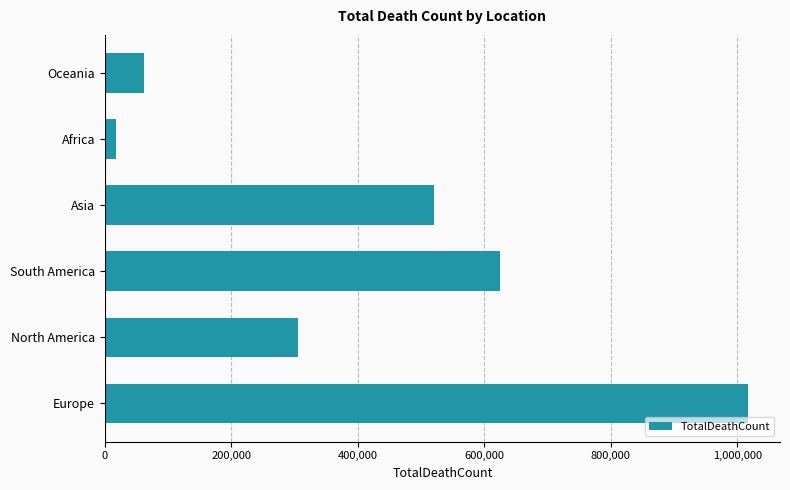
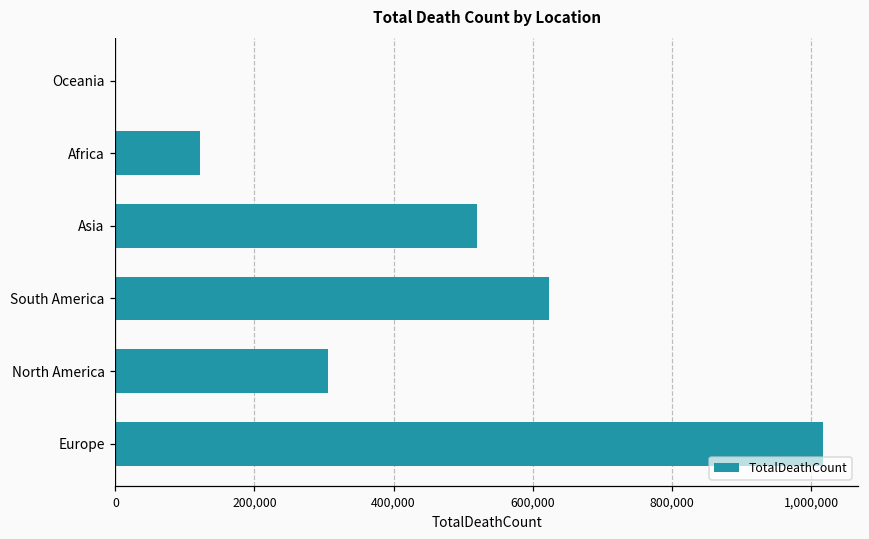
Oceania: 60,000 -> 0
Africa: 20,000 -> 120,000
